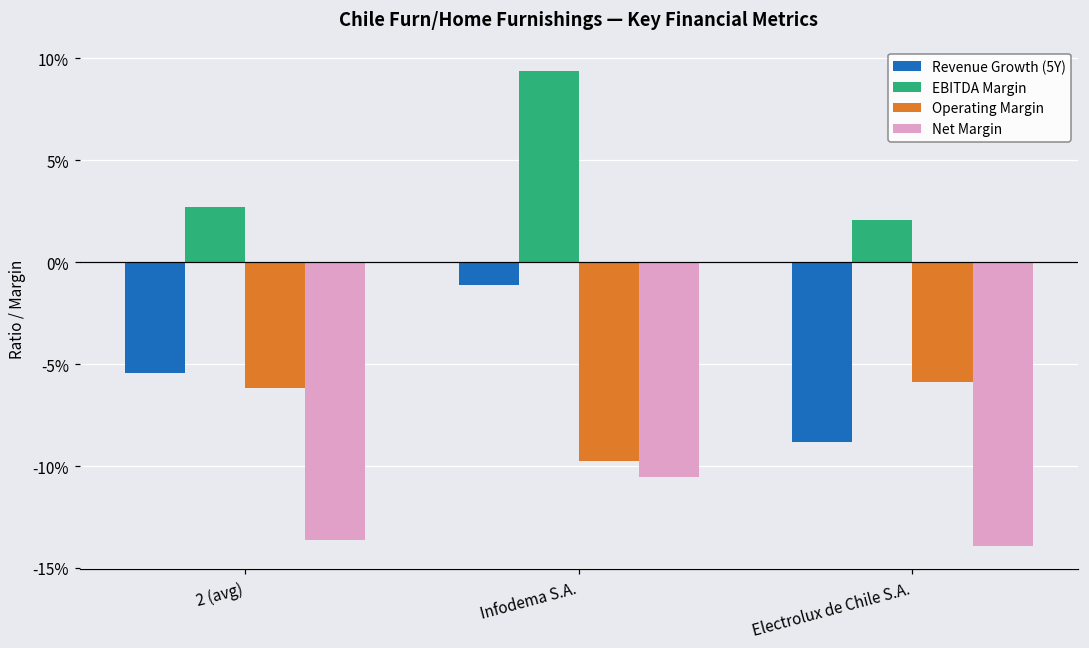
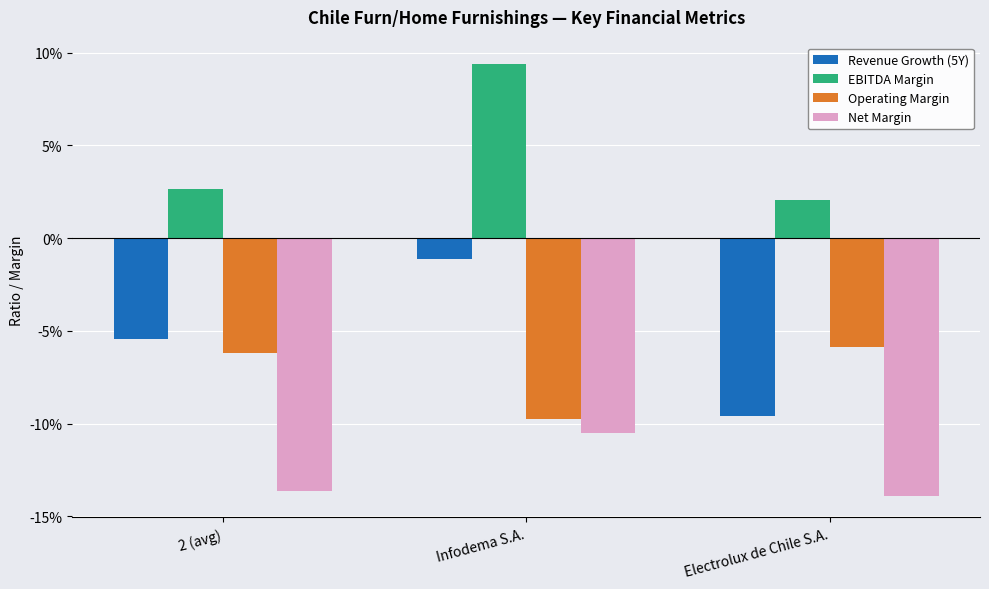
Revenue Growth (5Y), Electrolux de Chile S.A.: -8.8% -> -9.6%
